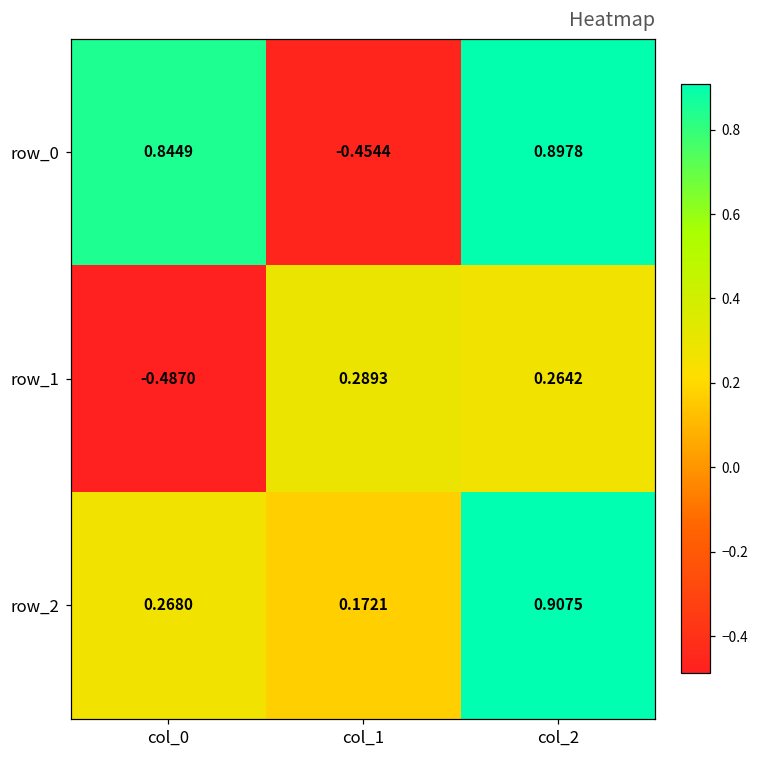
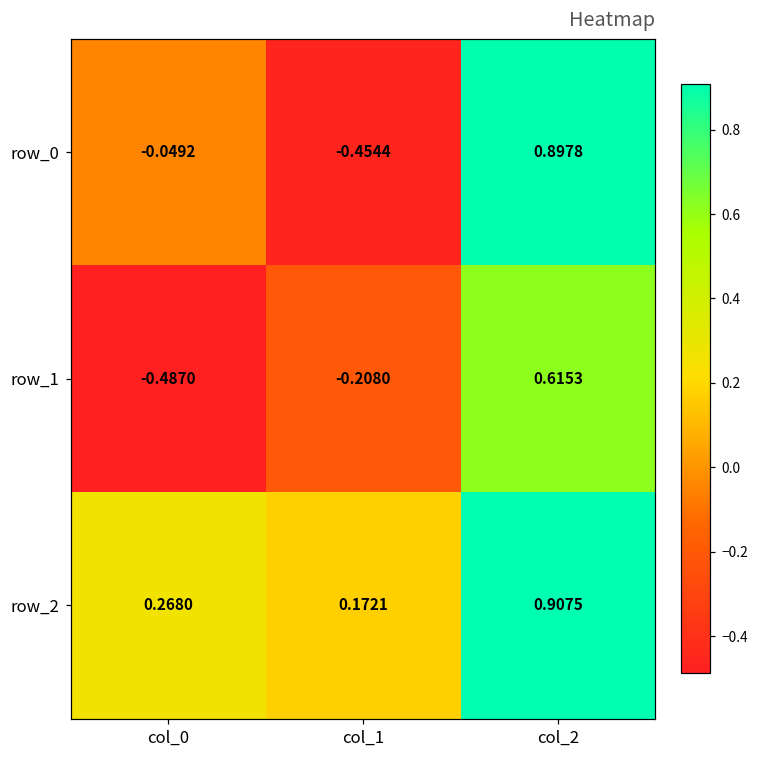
row_0, col_0: 0.8449 -> -0.0492
row_1, col_1: 0.2893 -> -0.2080
row_1, col_2: 0.2642 -> 0.6153
